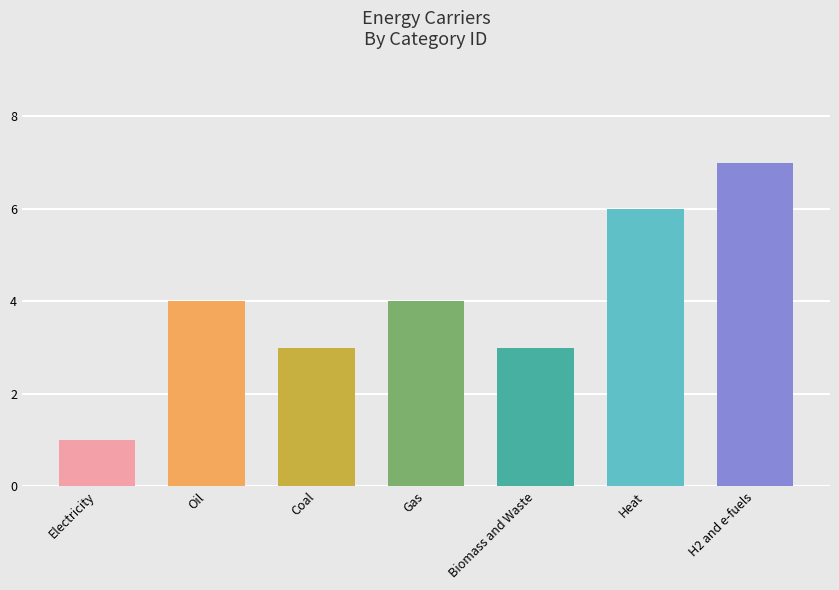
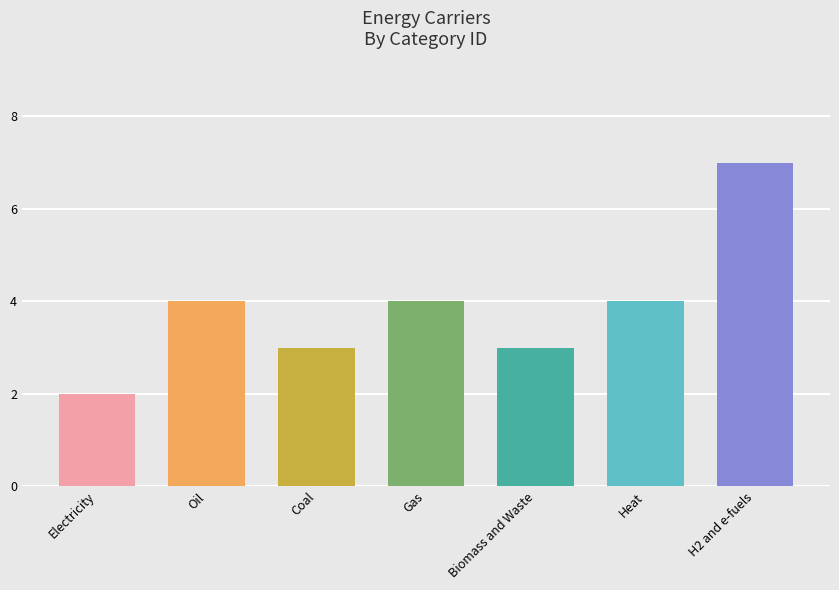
Electricity: 1 -> 2
Heat: 6 -> 4
